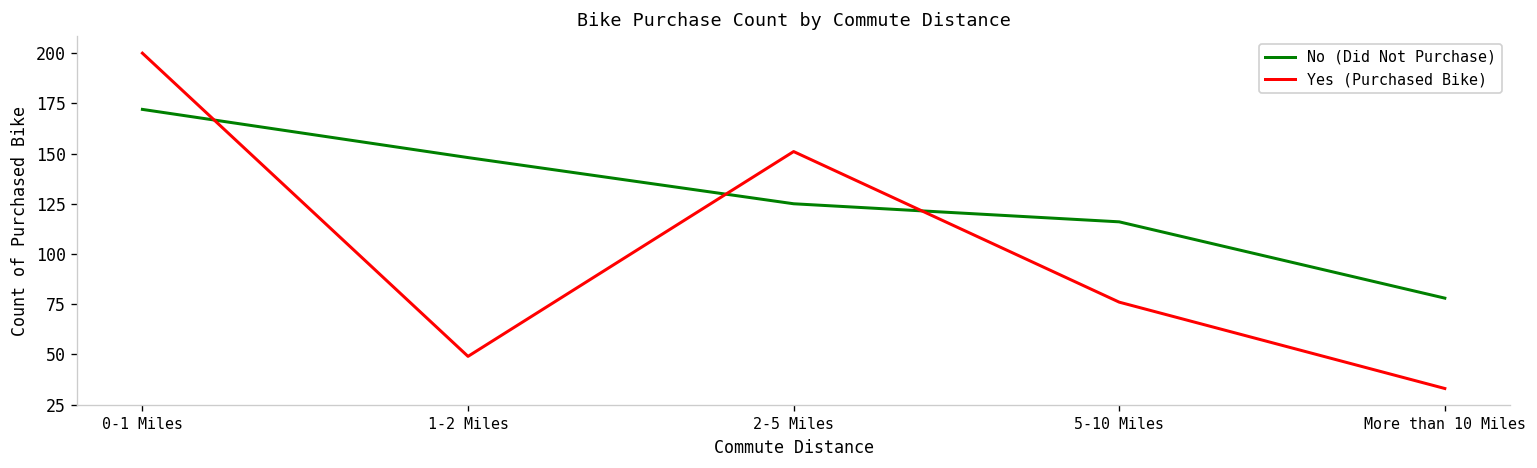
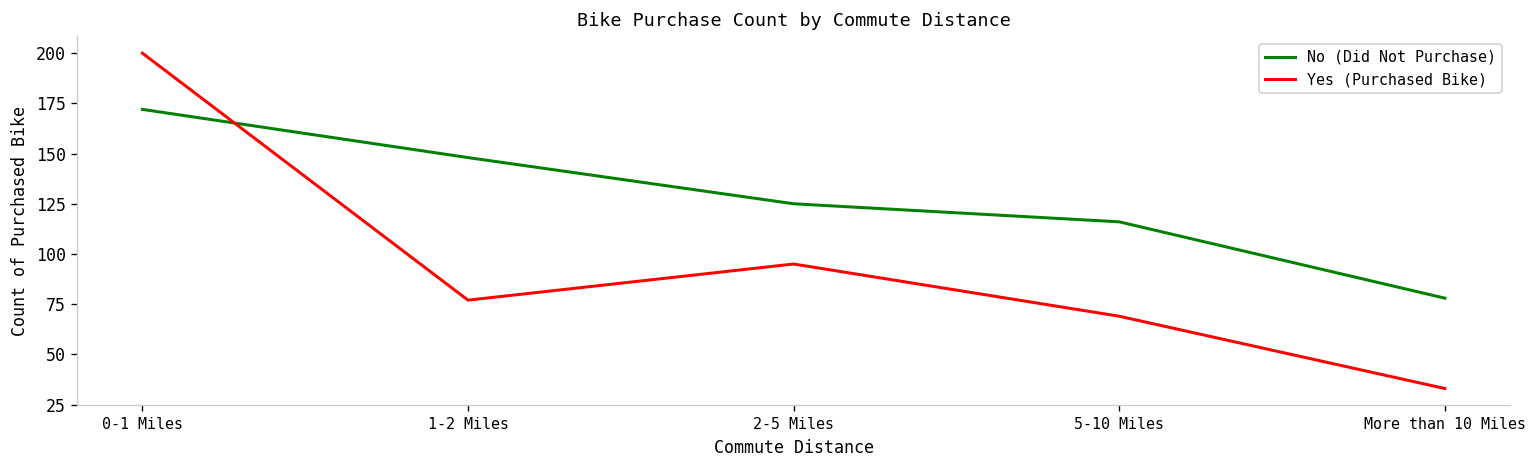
Yes (Purchased Bike), 1-2 Miles: 49 -> 77
Yes (Purchased Bike), 2-5 Miles: 151 -> 95
Yes (Purchased Bike), 5-10 Miles: 76 -> 69
